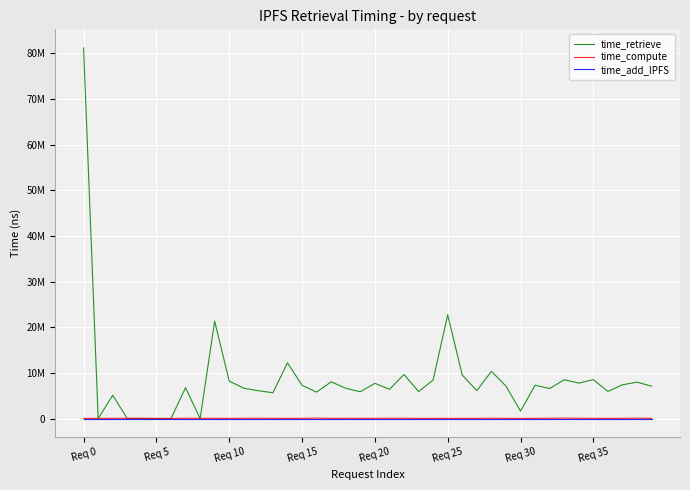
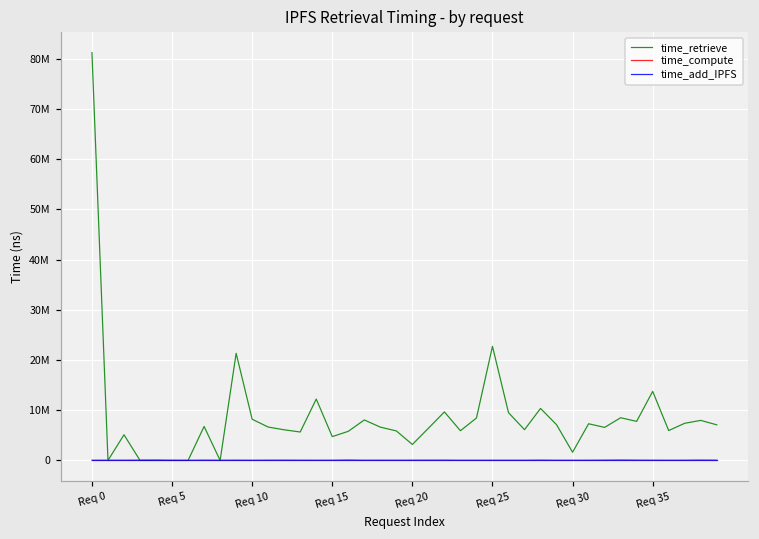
time_retrieve, Req 15: 7000000 -> 5000000
time_retrieve, Req 20: 8000000 -> 3000000
time_retrieve, Req 35: 9000000 -> 14000000
